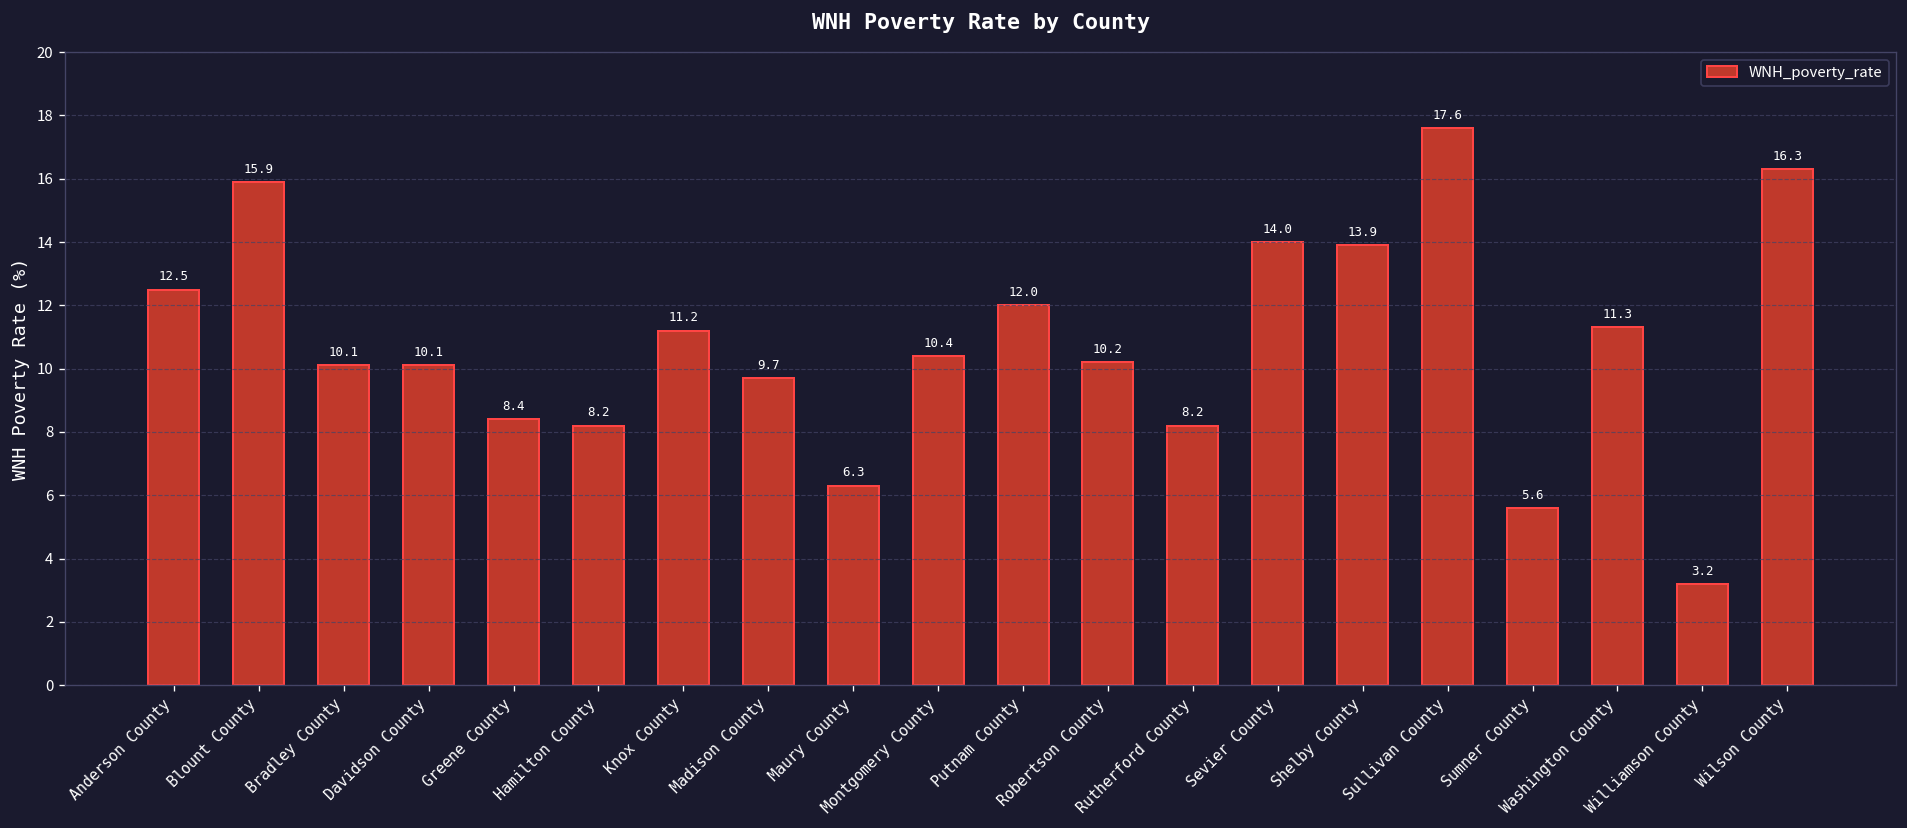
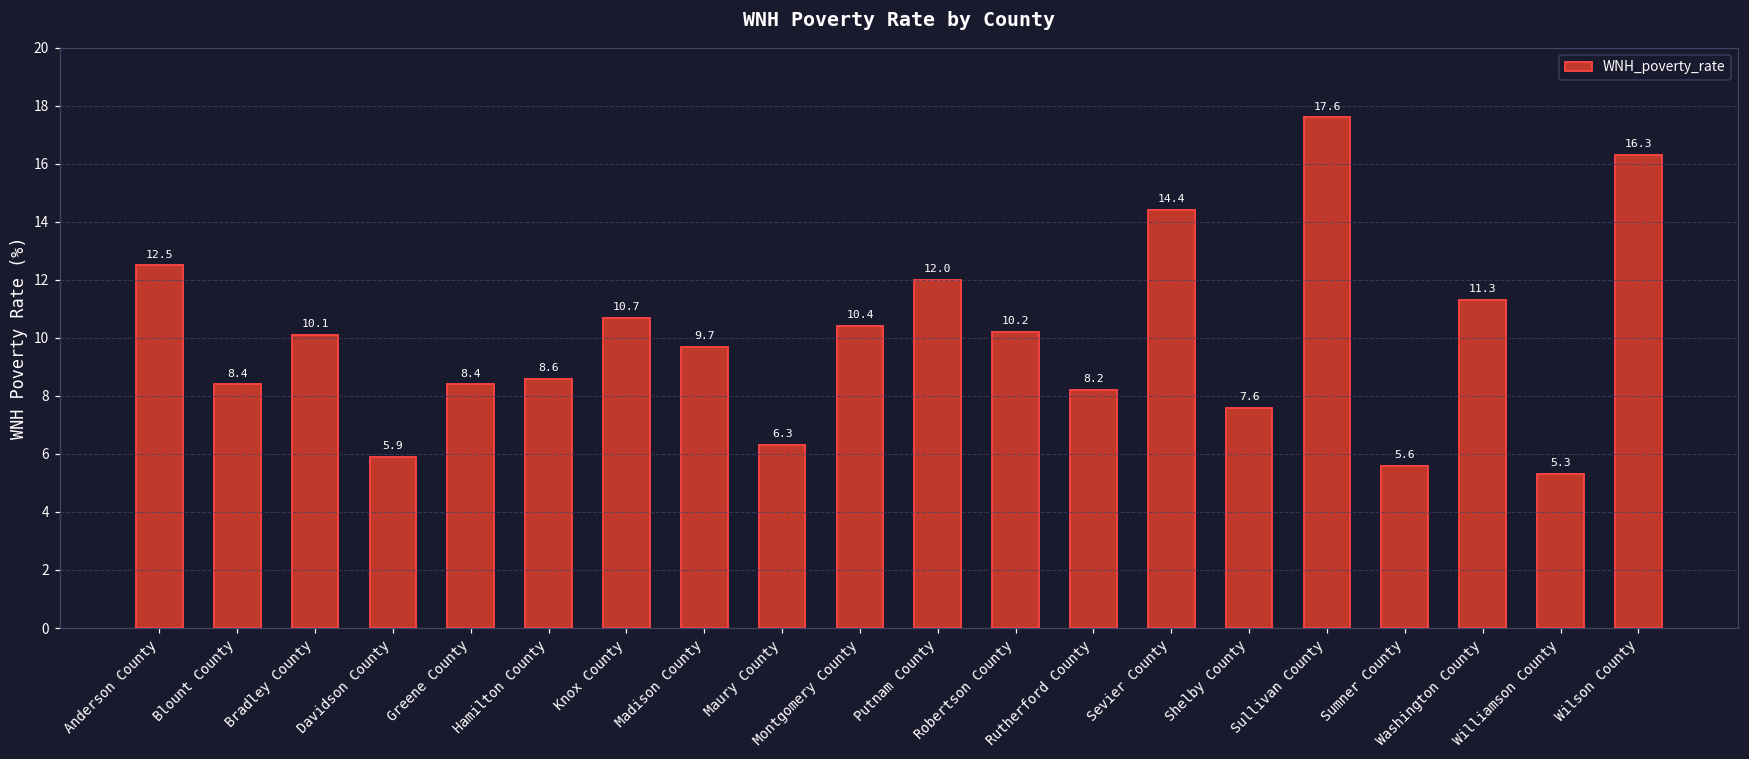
Blount County: 15.9 -> 8.4
Davidson County: 10.1 -> 5.9
Hamilton County: 8.2 -> 8.6
Knox County: 11.2 -> 10.7
Sevier County: 14.0 -> 14.4
Shelby County: 13.9 -> 7.6
Williamson County: 3.2 -> 5.3
